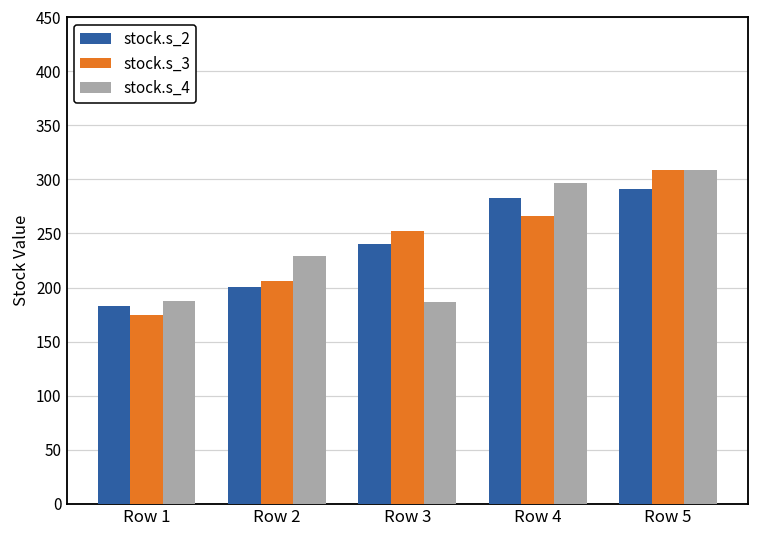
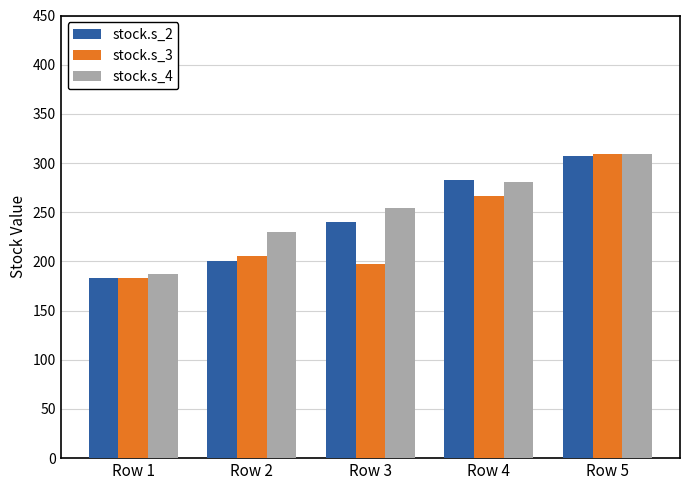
stock.s_3, Row 1: 170 -> 180
stock.s_3, Row 3: 250 -> 200
stock.s_4, Row 3: 190 -> 250
stock.s_4, Row 4: 300 -> 280
stock.s_2, Row 5: 290 -> 310
